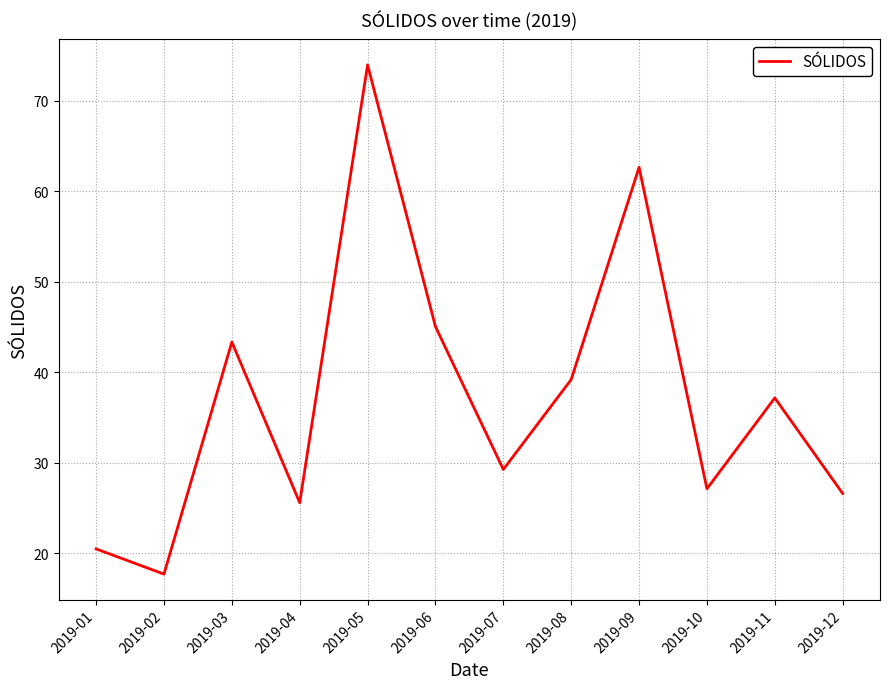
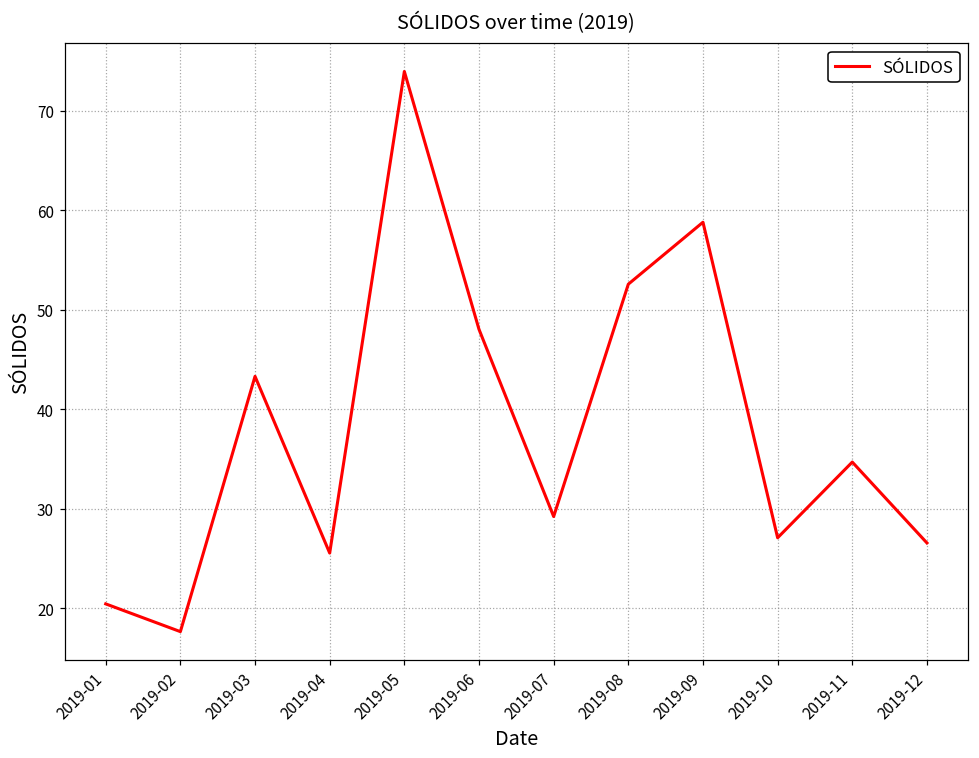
2019-06: 45 -> 48
2019-08: 39 -> 53
2019-09: 63 -> 59
2019-11: 37 -> 35
